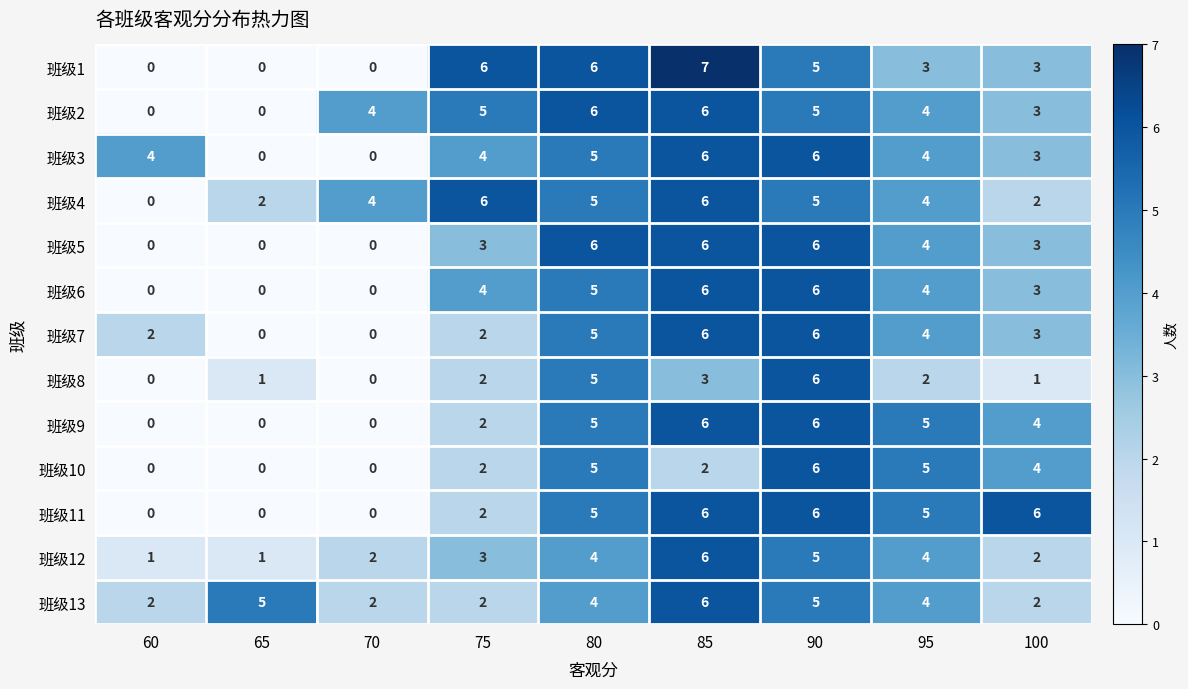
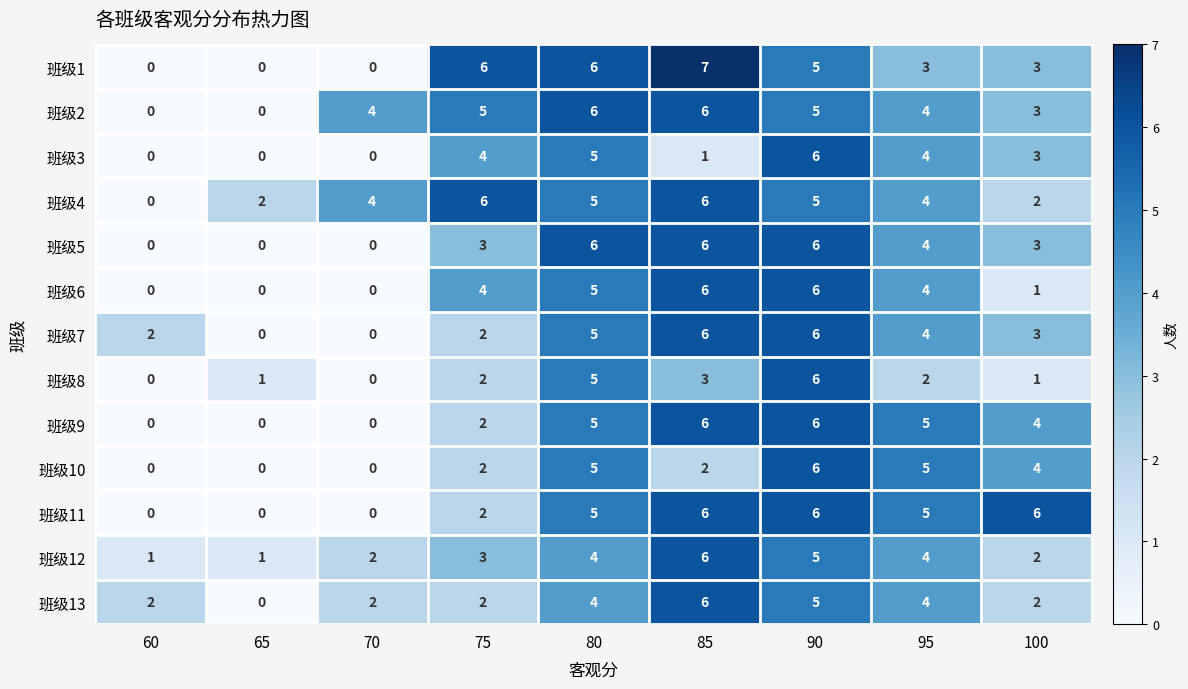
班级3, 60: 4 -> 0
班级3, 85: 6 -> 1
班级6, 100: 3 -> 1
班级13, 65: 5 -> 0
